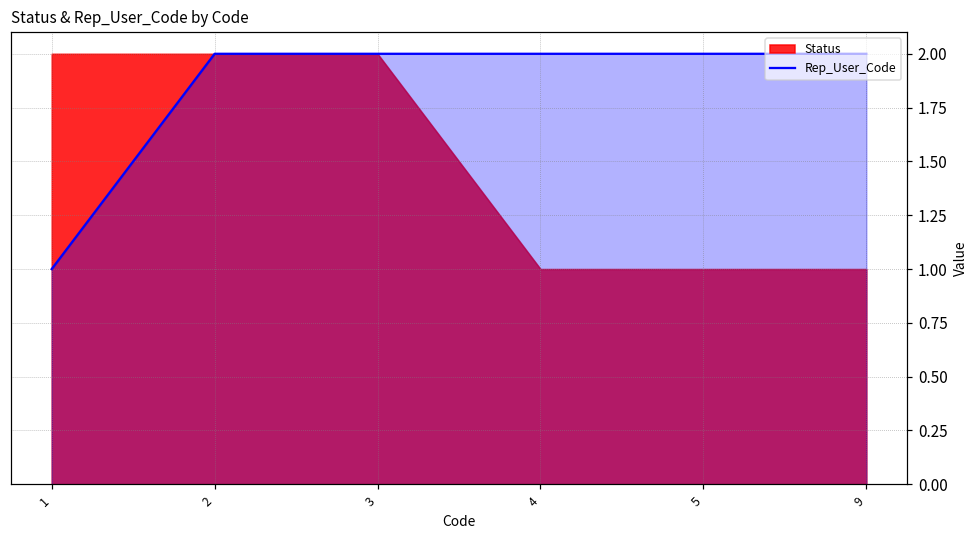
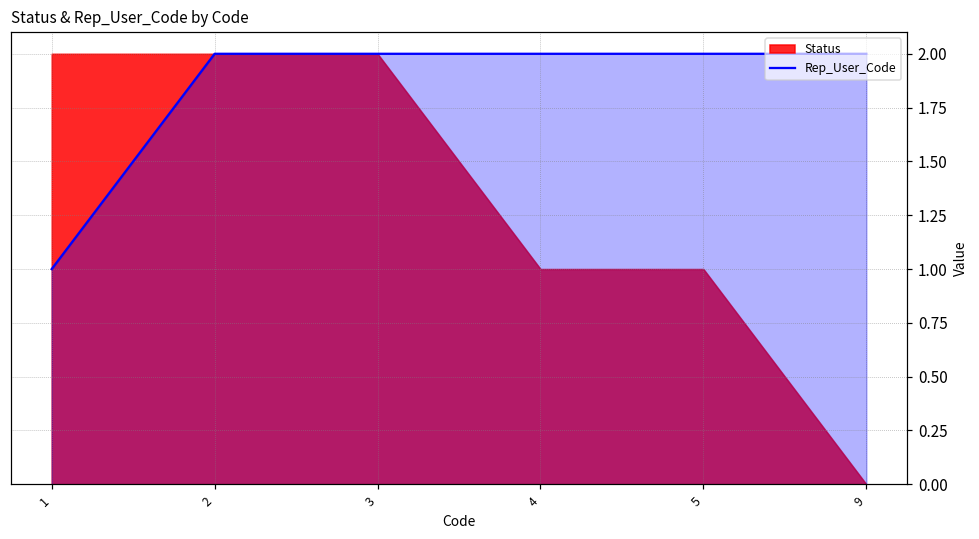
Status, 9: 1 -> 0
